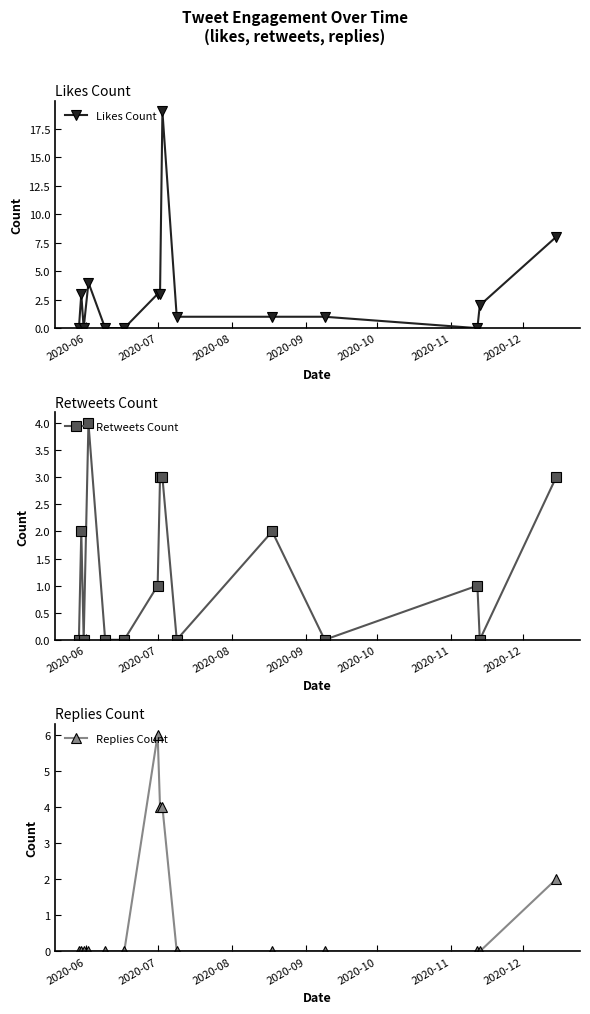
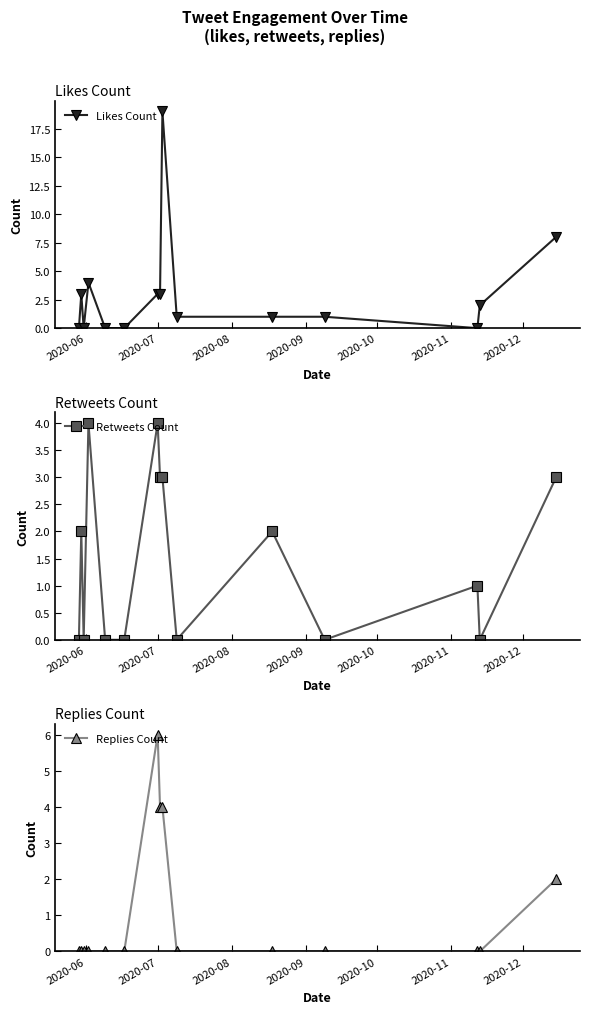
Retweets Count, 2020-07: 1 -> 4
